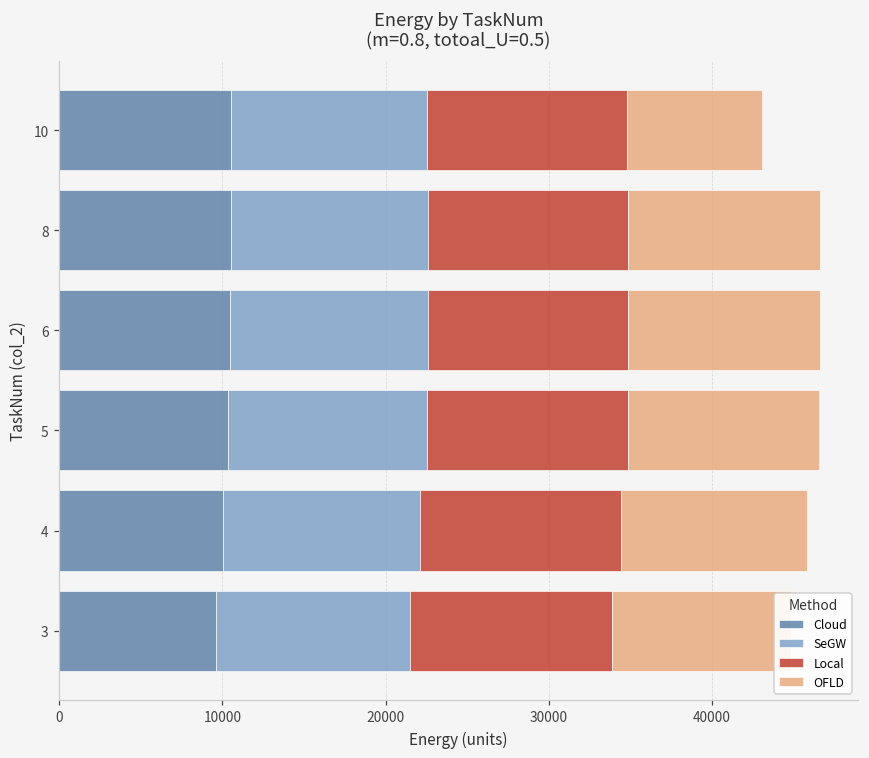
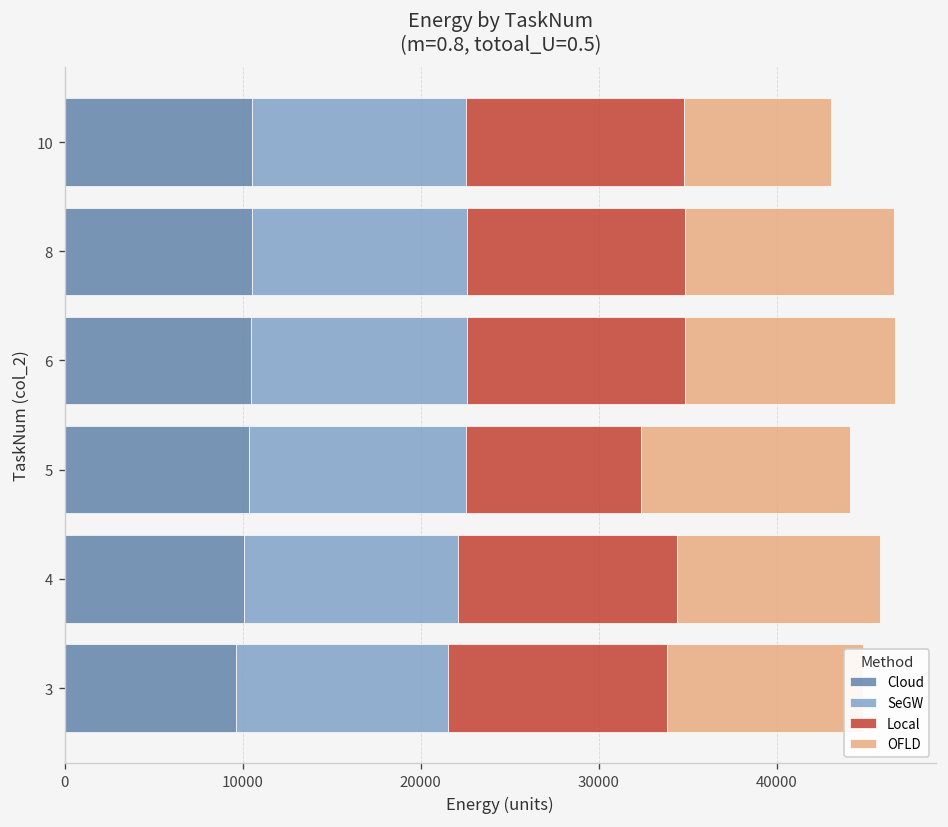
Local, 5: 12300 -> 9800
